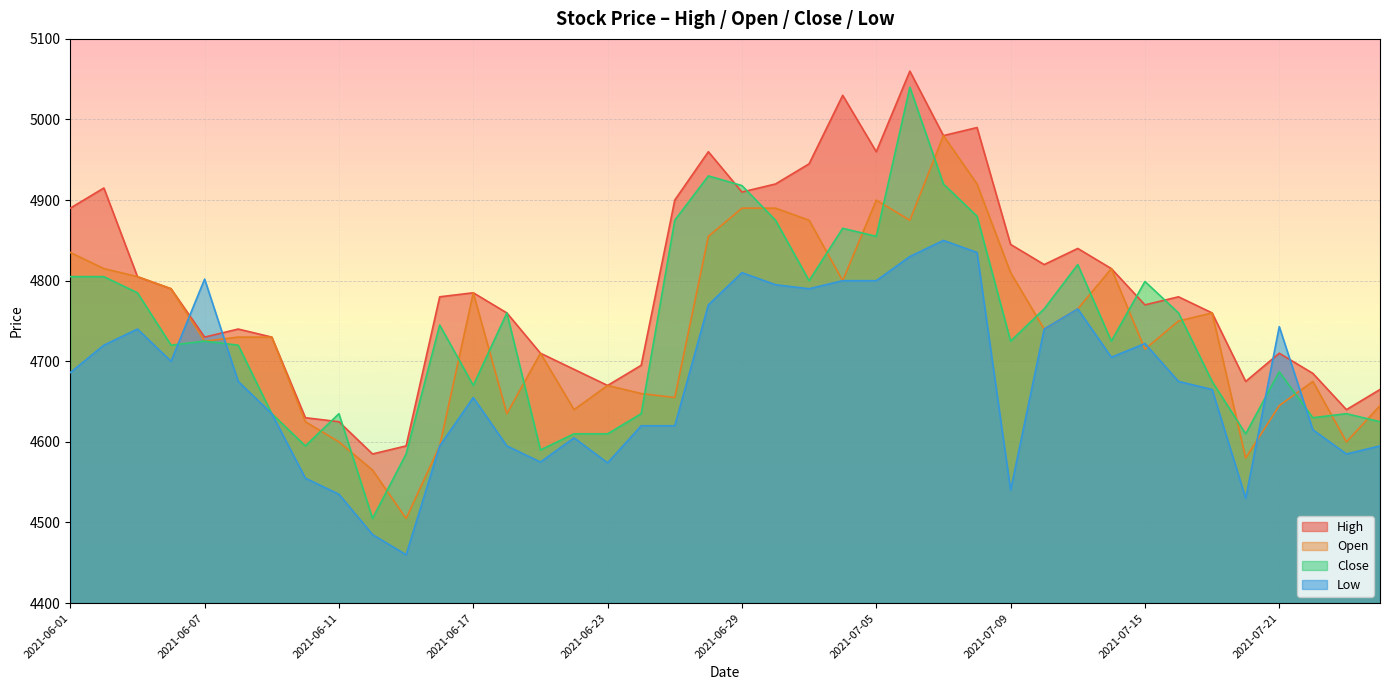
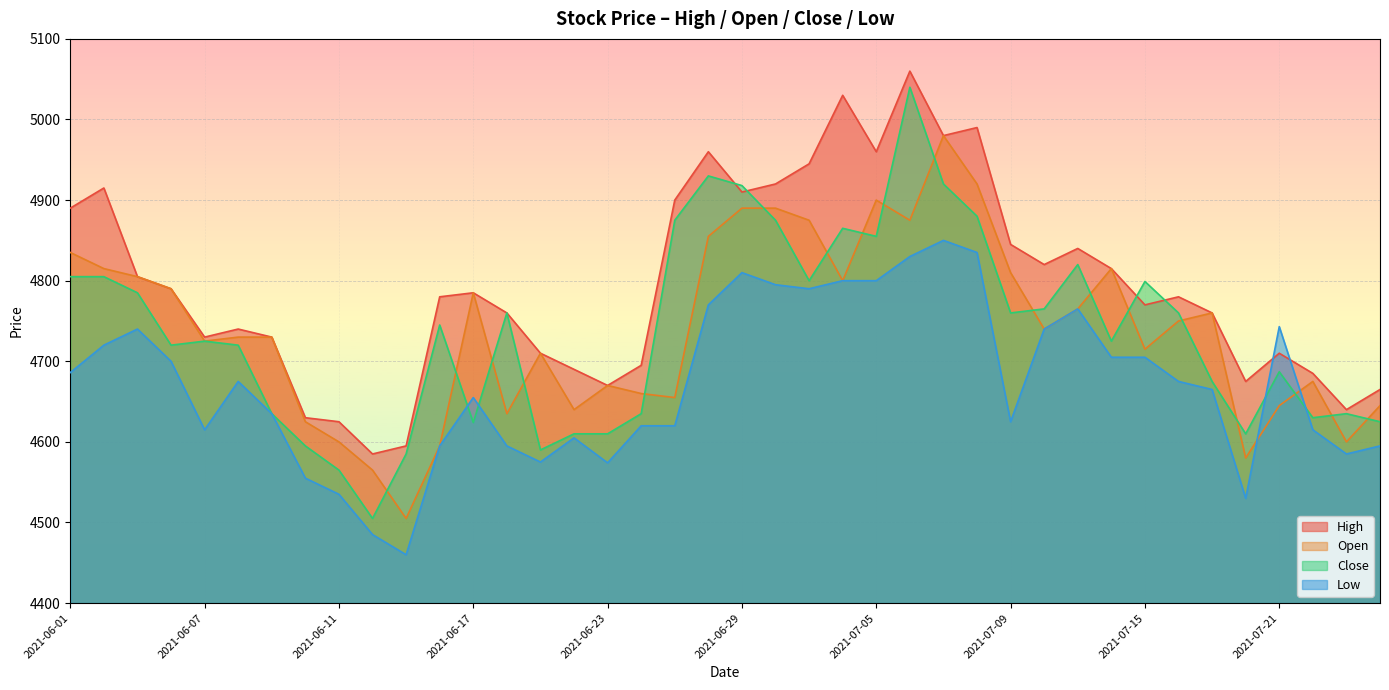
Low, 2021-06-07: 4800 -> 4620
Close, 2021-06-11: 4640 -> 4570
Close, 2021-06-17: 4670 -> 4620
Close, 2021-07-09: 4730 -> 4760
Low, 2021-07-09: 4540 -> 4630
Low, 2021-07-15: 4720 -> 4710
